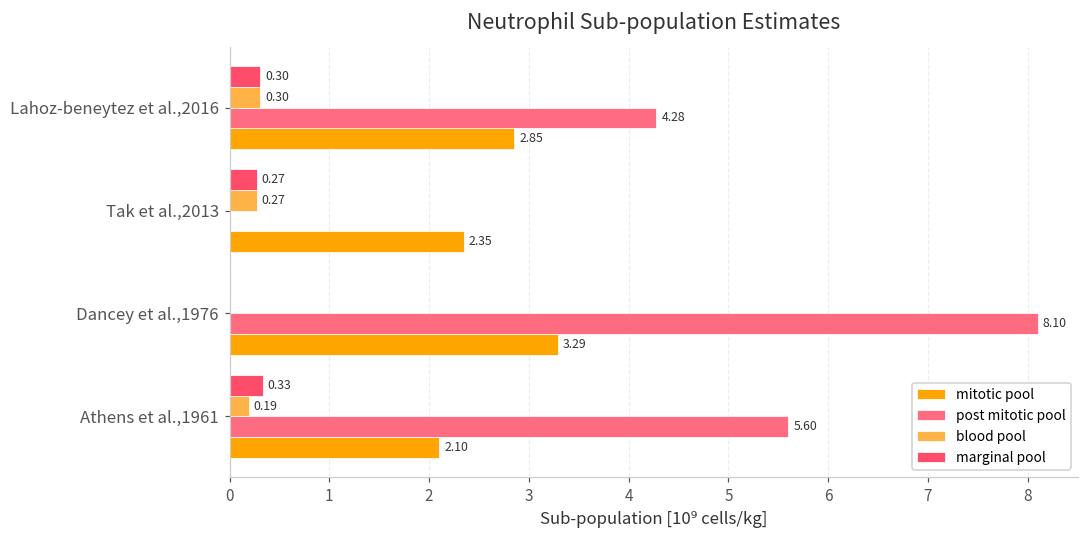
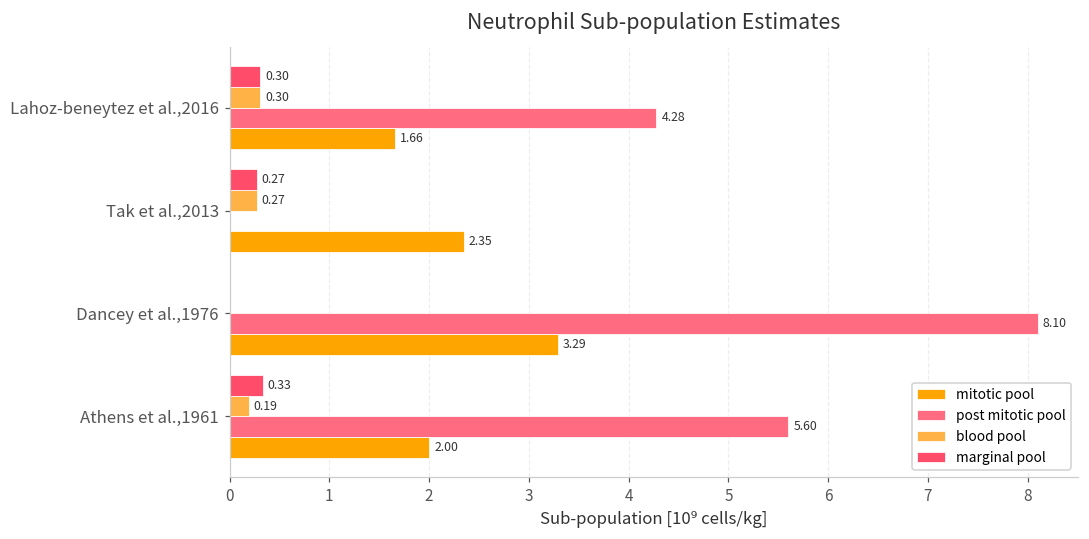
mitotic pool, Lahoz-beneytez et al.,2016: 2.85 -> 1.66
mitotic pool, Athens et al.,1961: 2.10 -> 2.00
